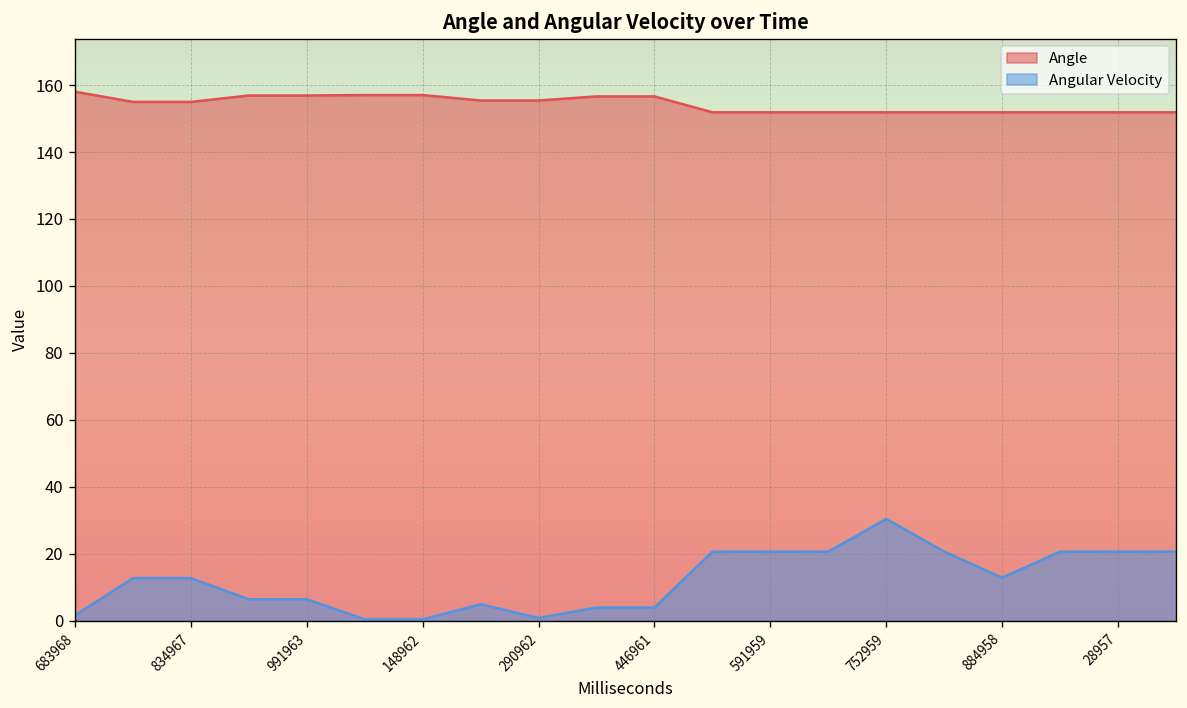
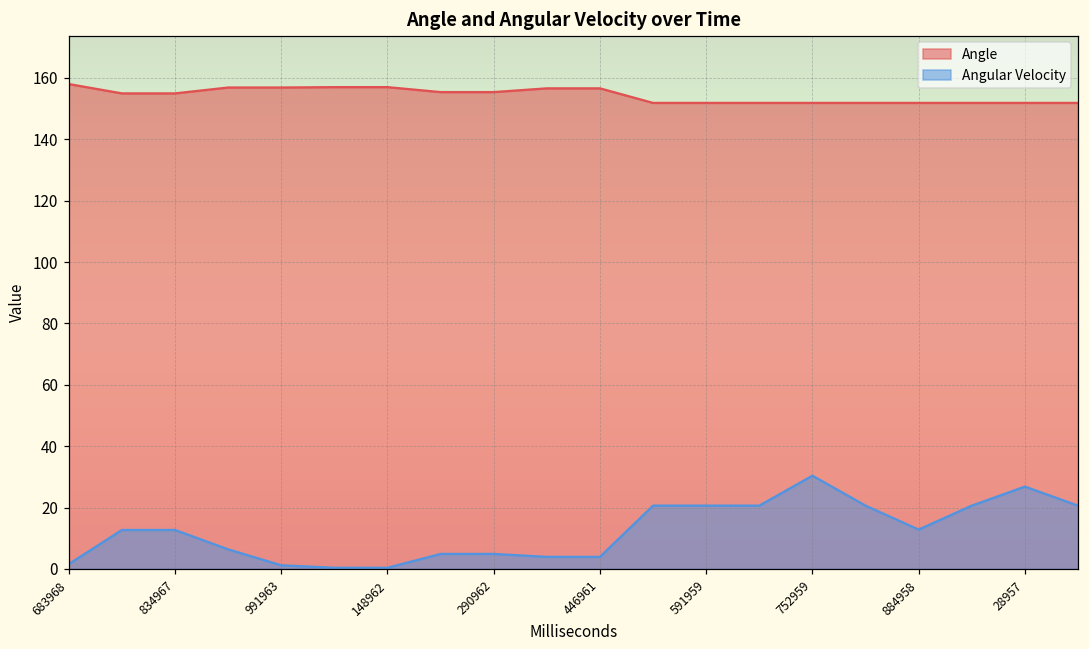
Angular Velocity, 991963: 6 -> 1
Angular Velocity, 290962: 1 -> 5
Angular Velocity, 28957: 21 -> 27
